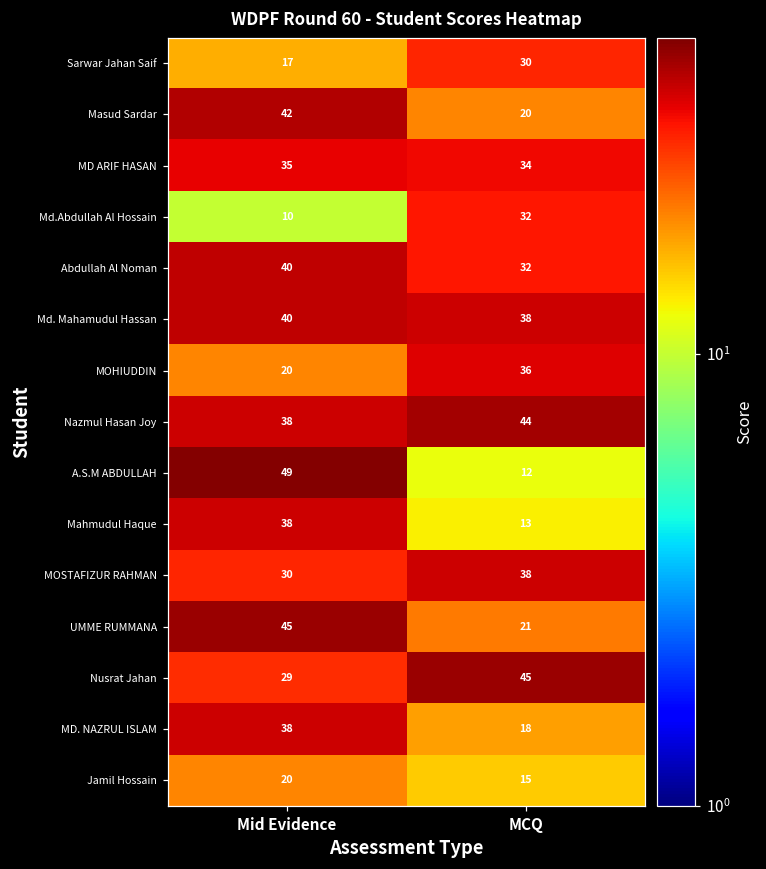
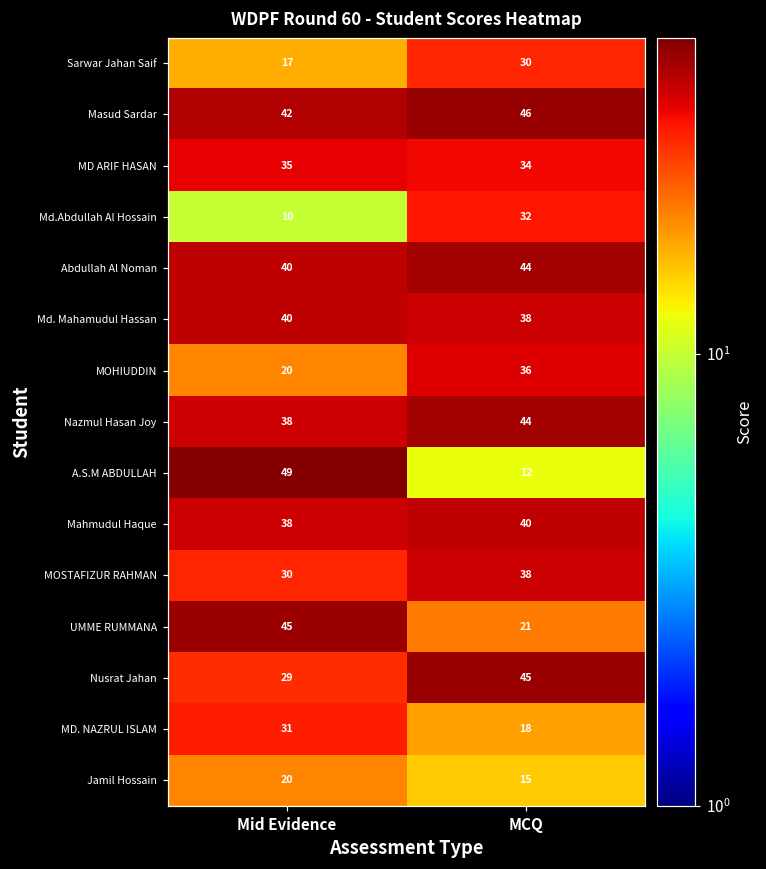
Masud Sardar, MCQ: 20 -> 46
Abdullah Al Noman, MCQ: 32 -> 44
Mahmudul Haque, MCQ: 13 -> 40
MD. NAZRUL ISLAM, Mid Evidence: 38 -> 31
